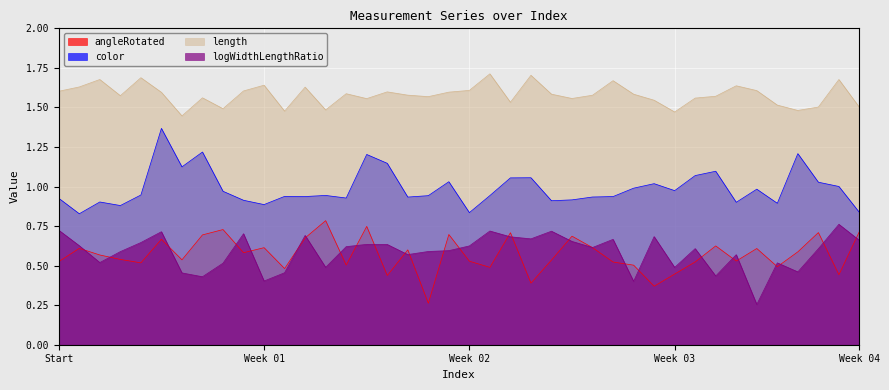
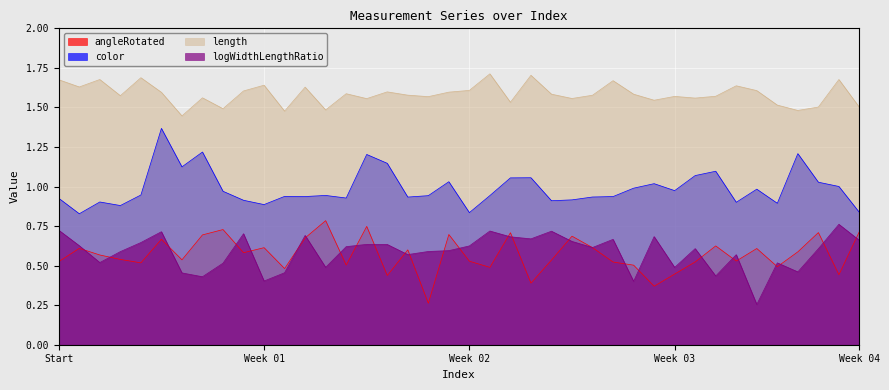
length, Start: 1.60 -> 1.68
length, Week 03: 1.47 -> 1.57
